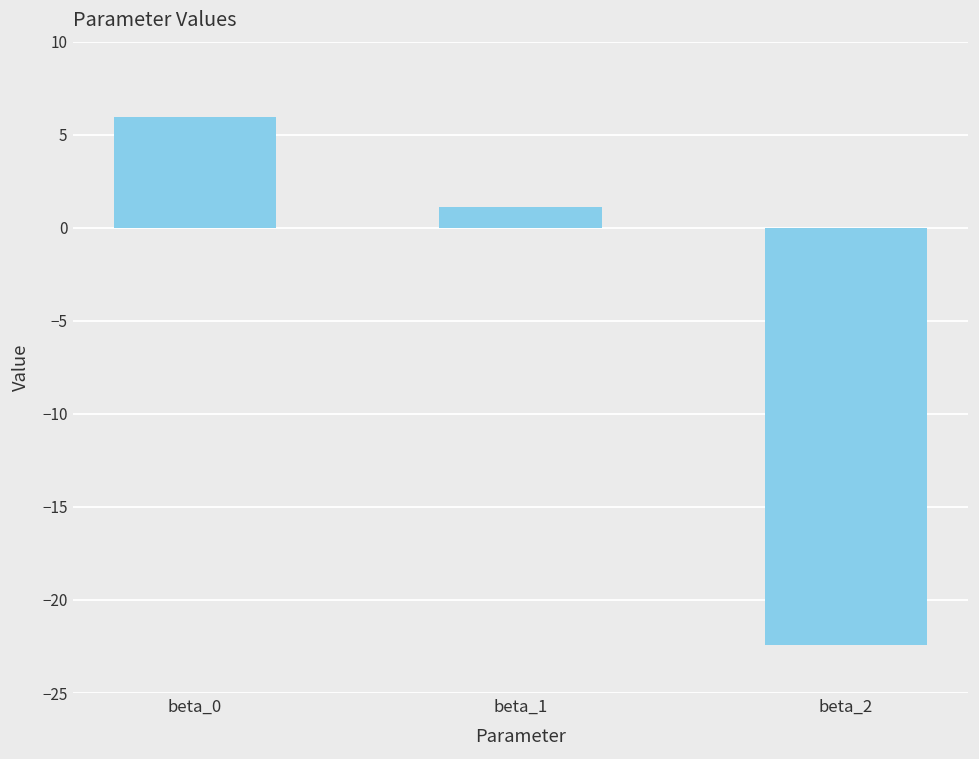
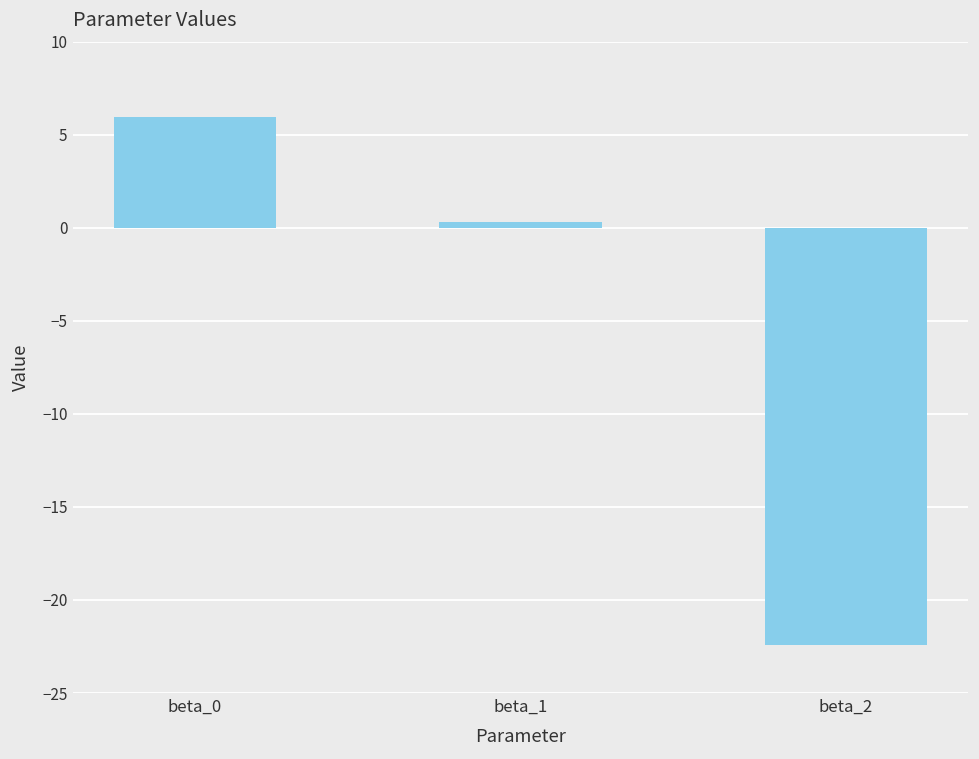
beta_1: 1.1 -> 0.3
